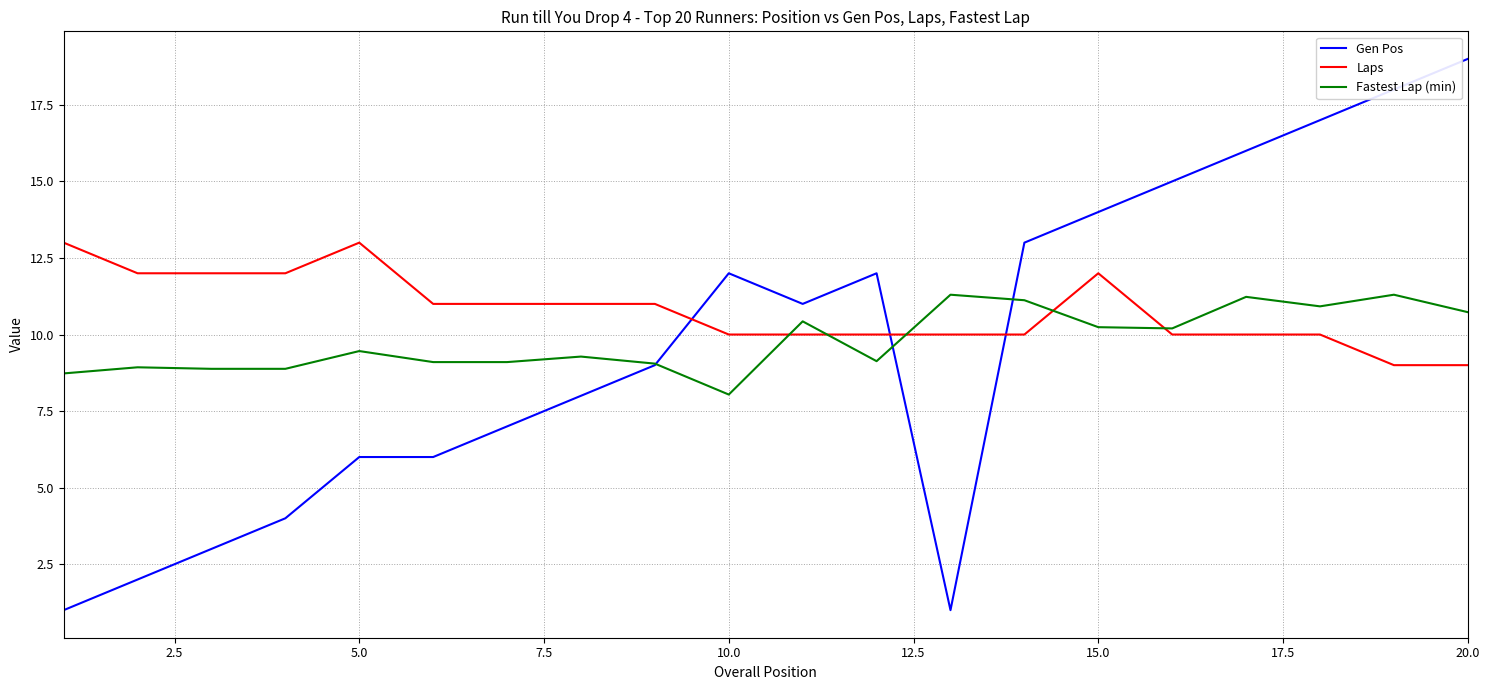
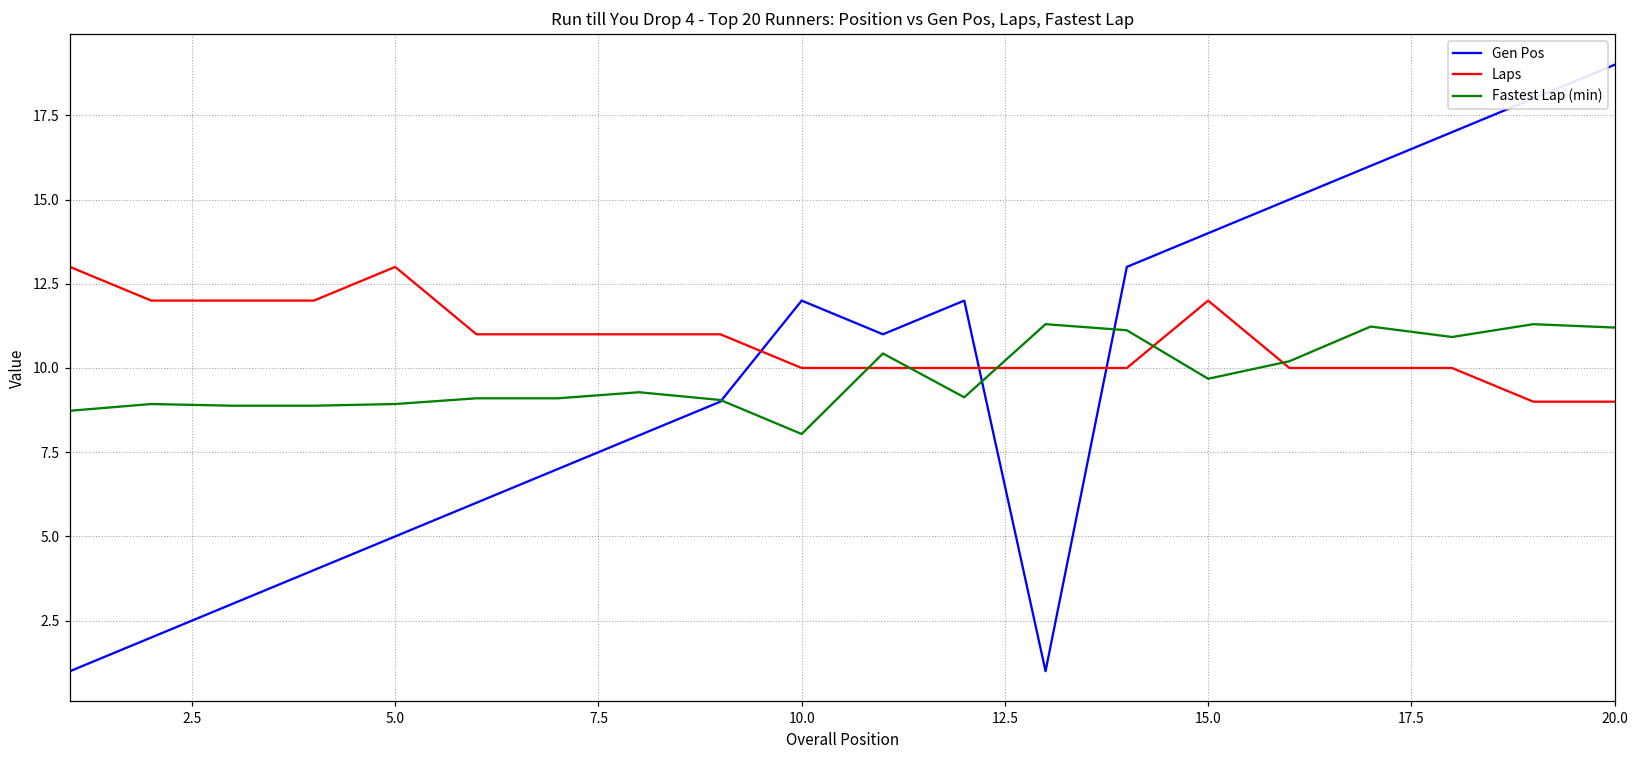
Gen Pos, 5.0: 6 -> 5
Fastest Lap (min), 5.0: 9.5 -> 8.9
Fastest Lap (min), 15.0: 10.2 -> 9.7
Fastest Lap (min), 20.0: 10.7 -> 11.2
